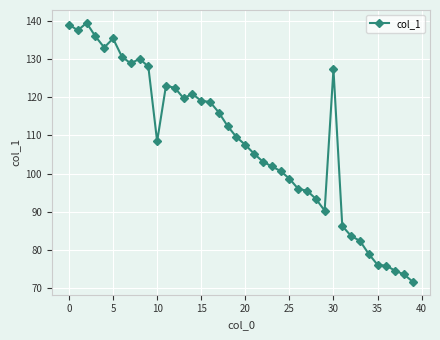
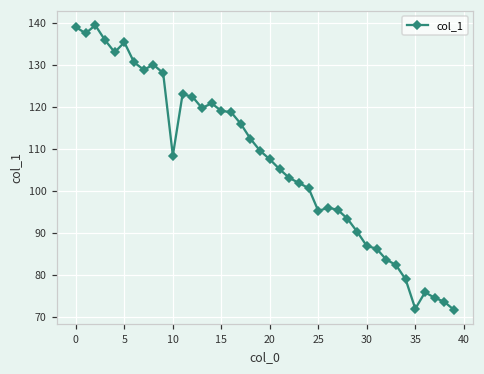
25: 99 -> 95
30: 127 -> 87
35: 76 -> 72
